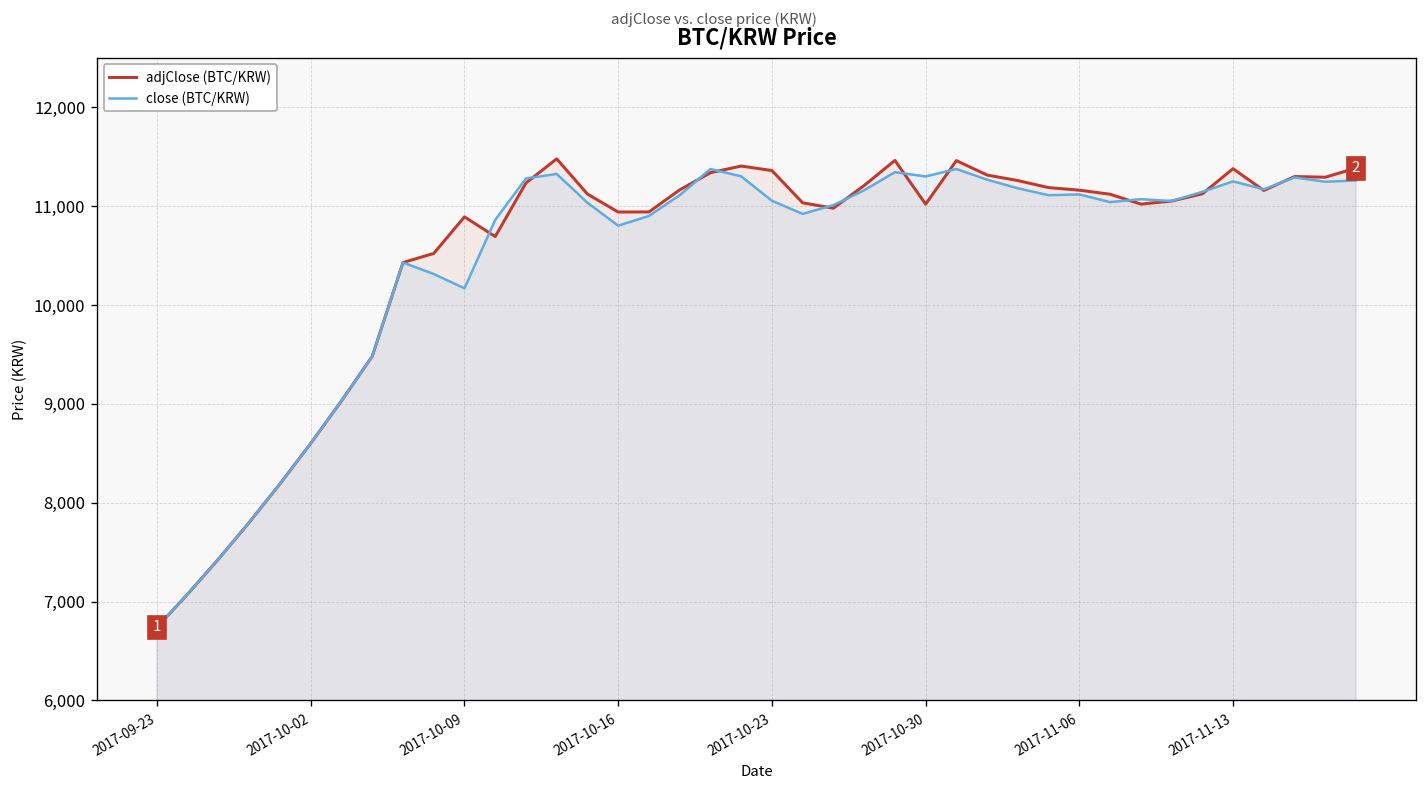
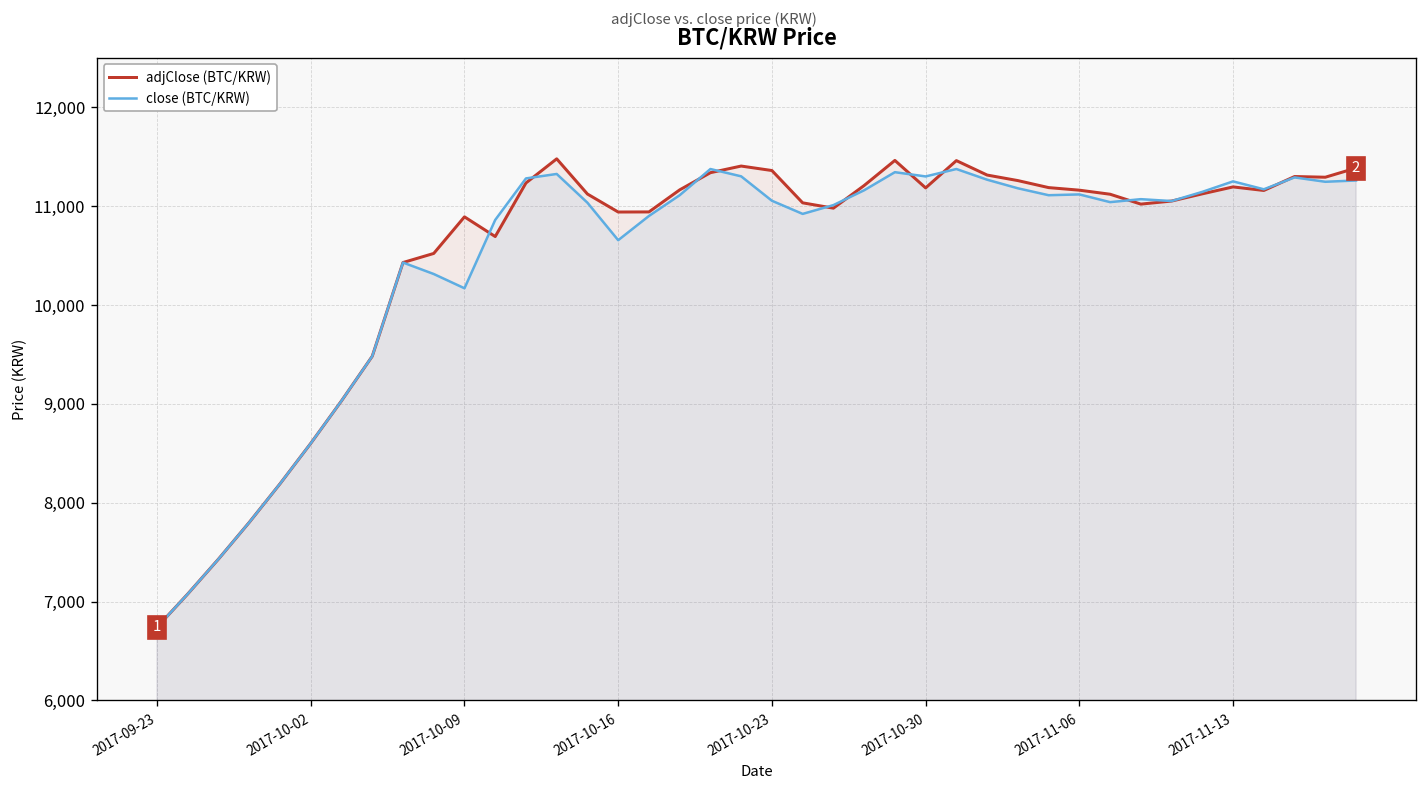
close (BTC/KRW), 2017-10-16: 10,800 -> 10,700
adjClose (BTC/KRW), 2017-10-30: 11,000 -> 11,200
adjClose (BTC/KRW), 2017-11-13: 11,400 -> 11,200
